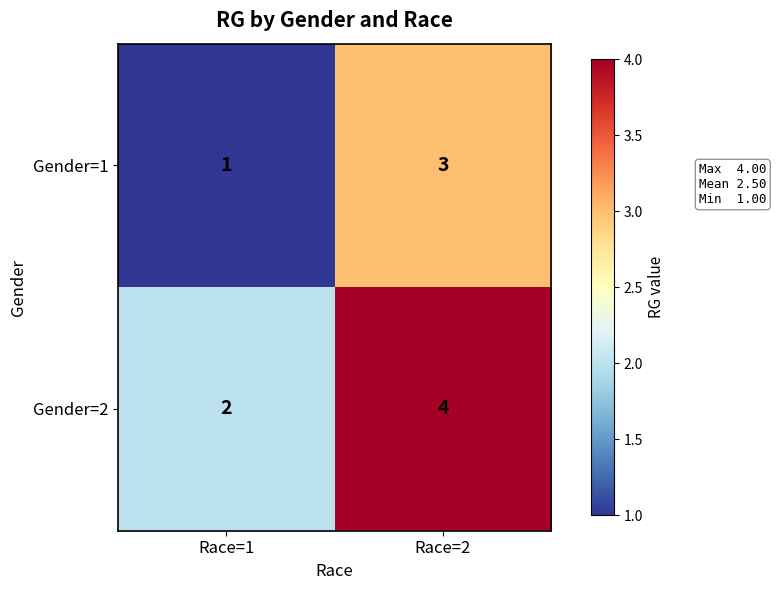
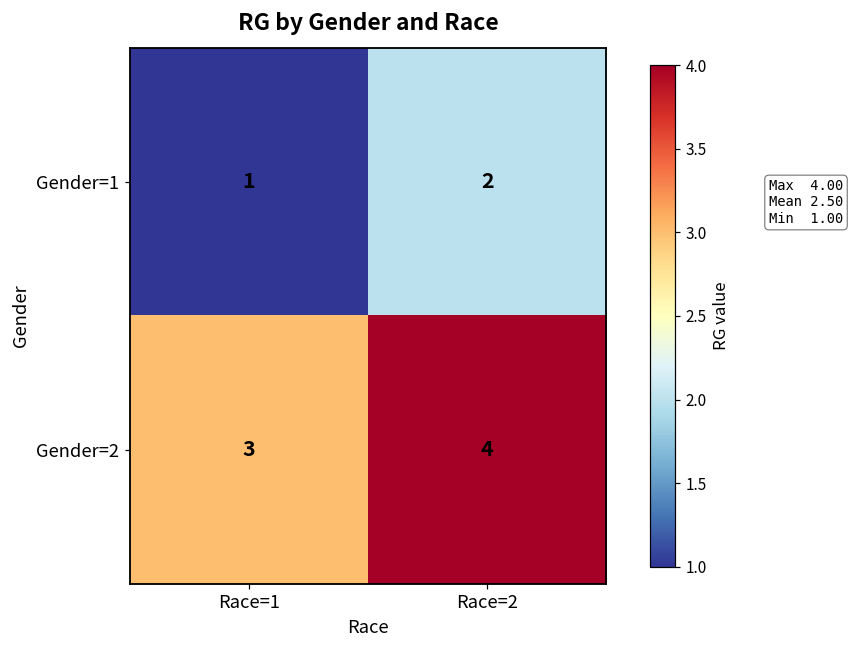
Gender=1, Race=2: 3 -> 2
Gender=2, Race=1: 2 -> 3
